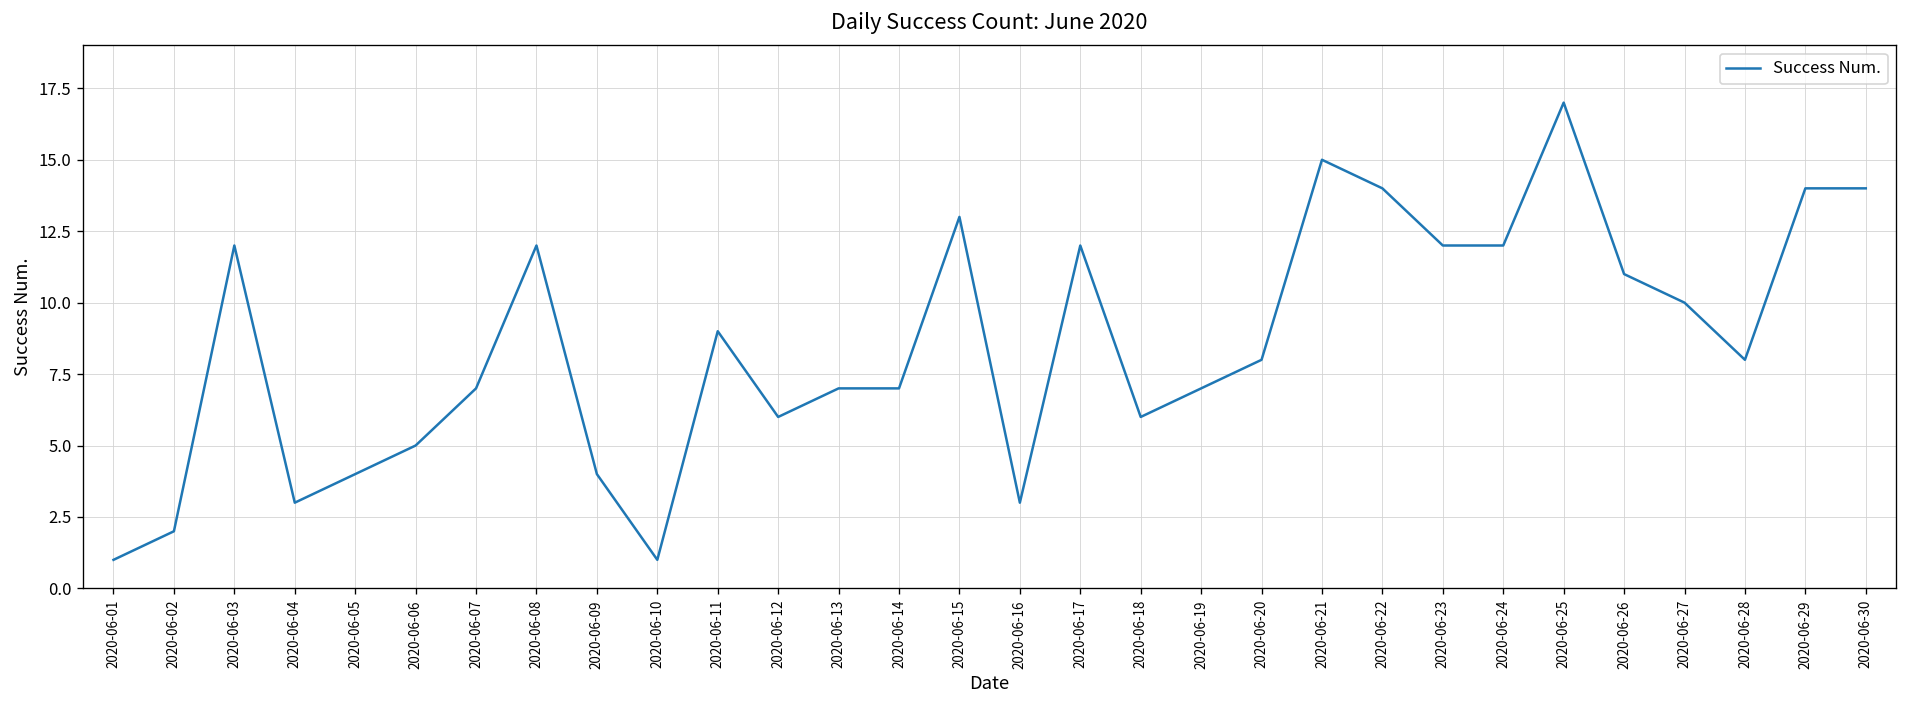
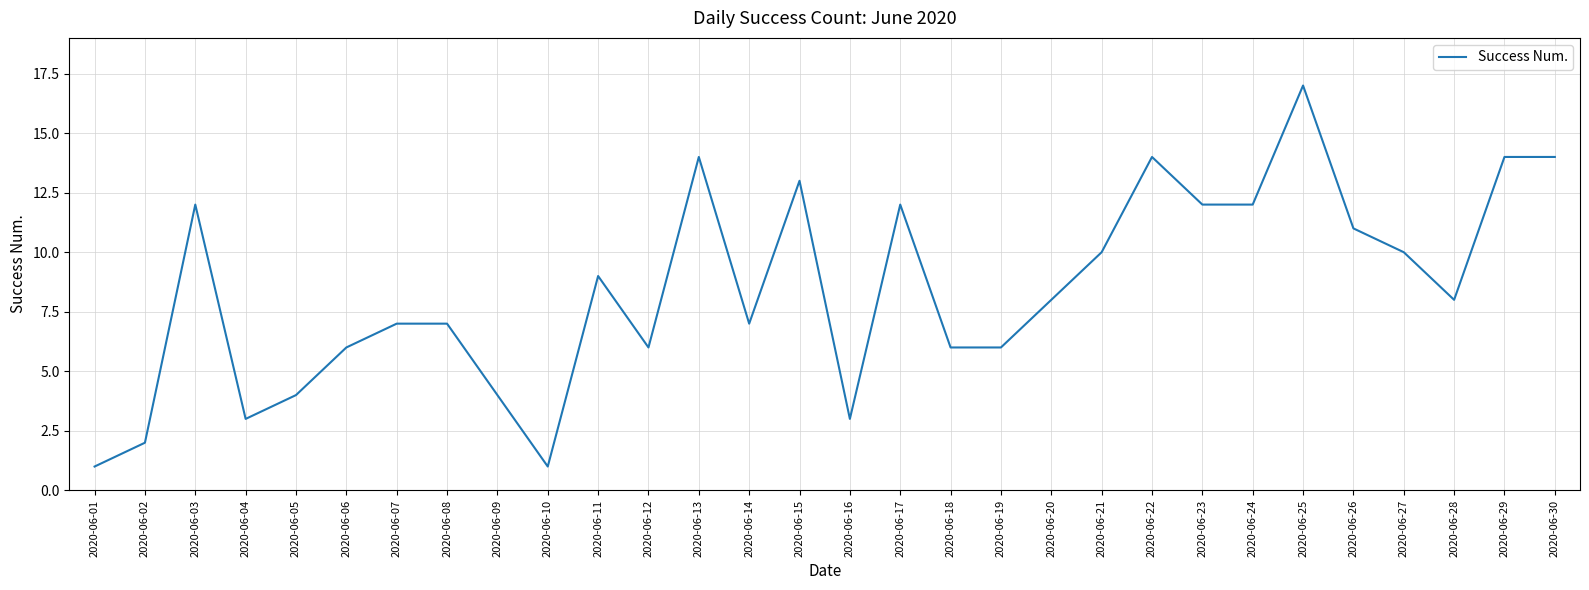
2020-06-06: 5 -> 6
2020-06-08: 12 -> 7
2020-06-13: 7 -> 14
2020-06-19: 7 -> 6
2020-06-21: 15 -> 10
